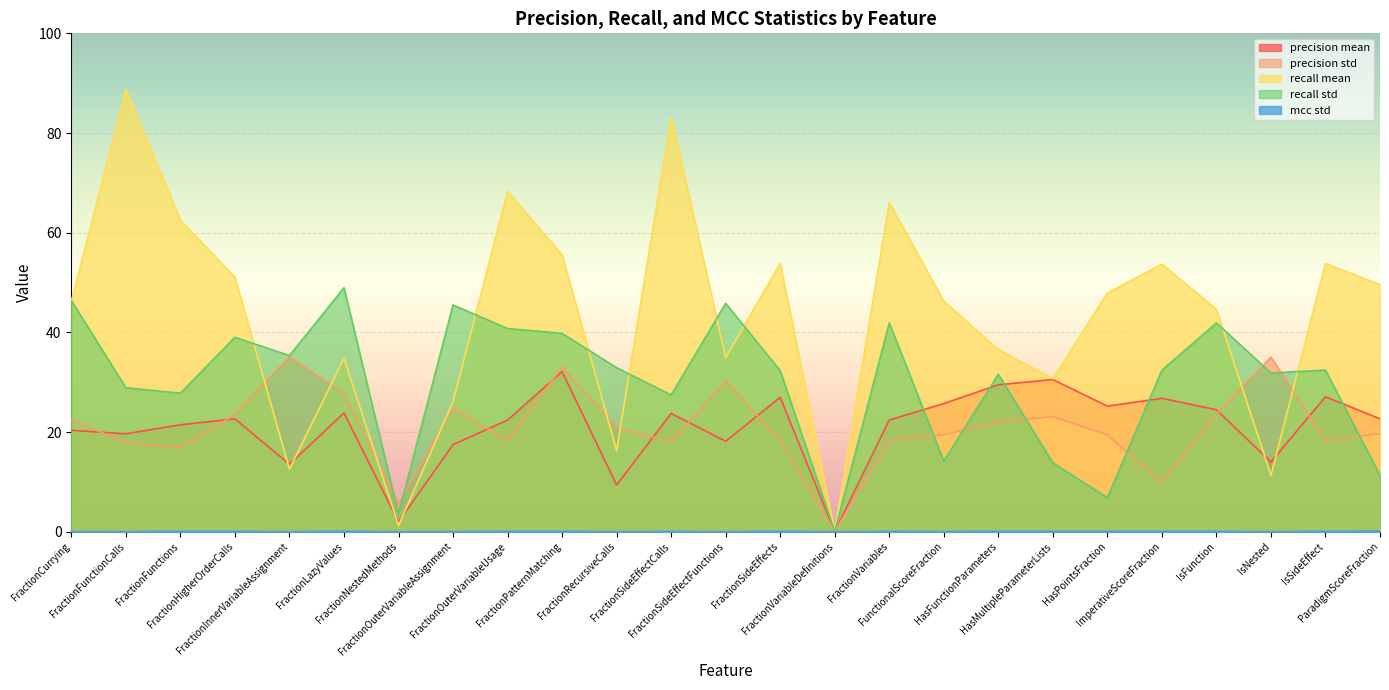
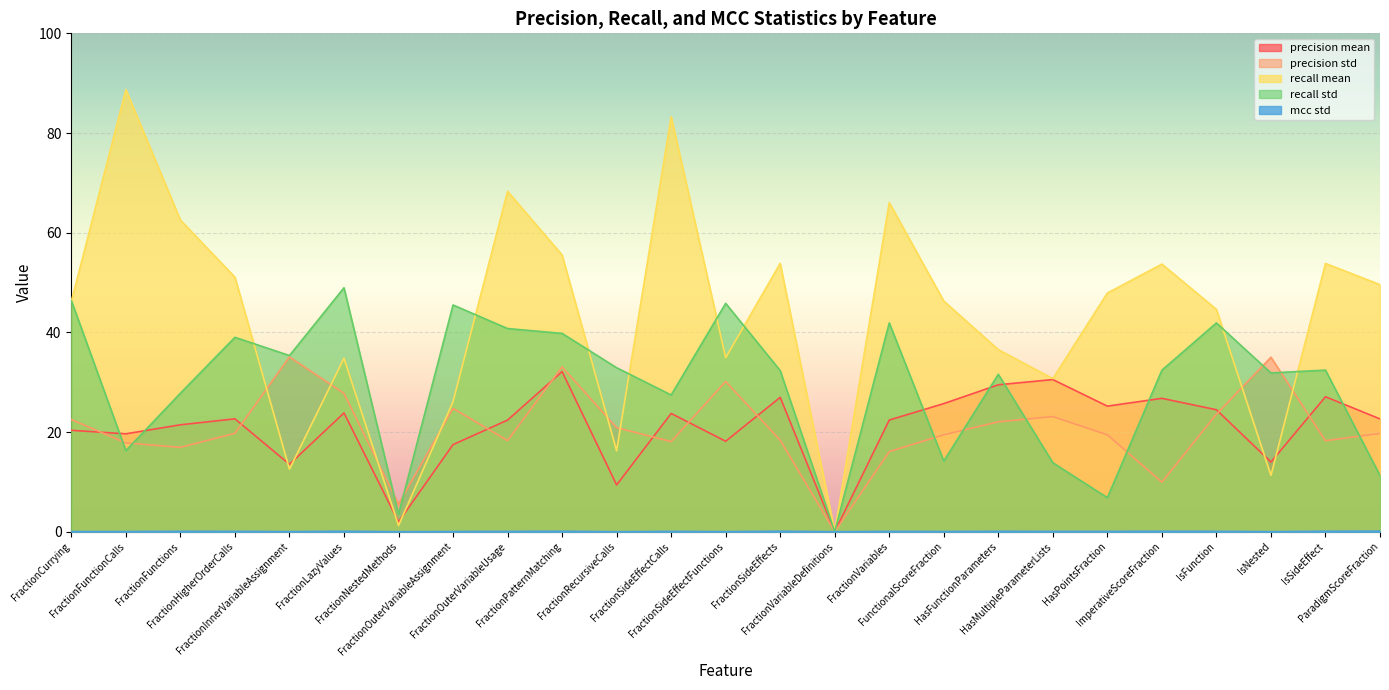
recall std, FractionFunctionCalls: 29 -> 16
precision std, FractionHigherOrderCalls: 23 -> 20
precision std, FractionVariables: 18 -> 16
